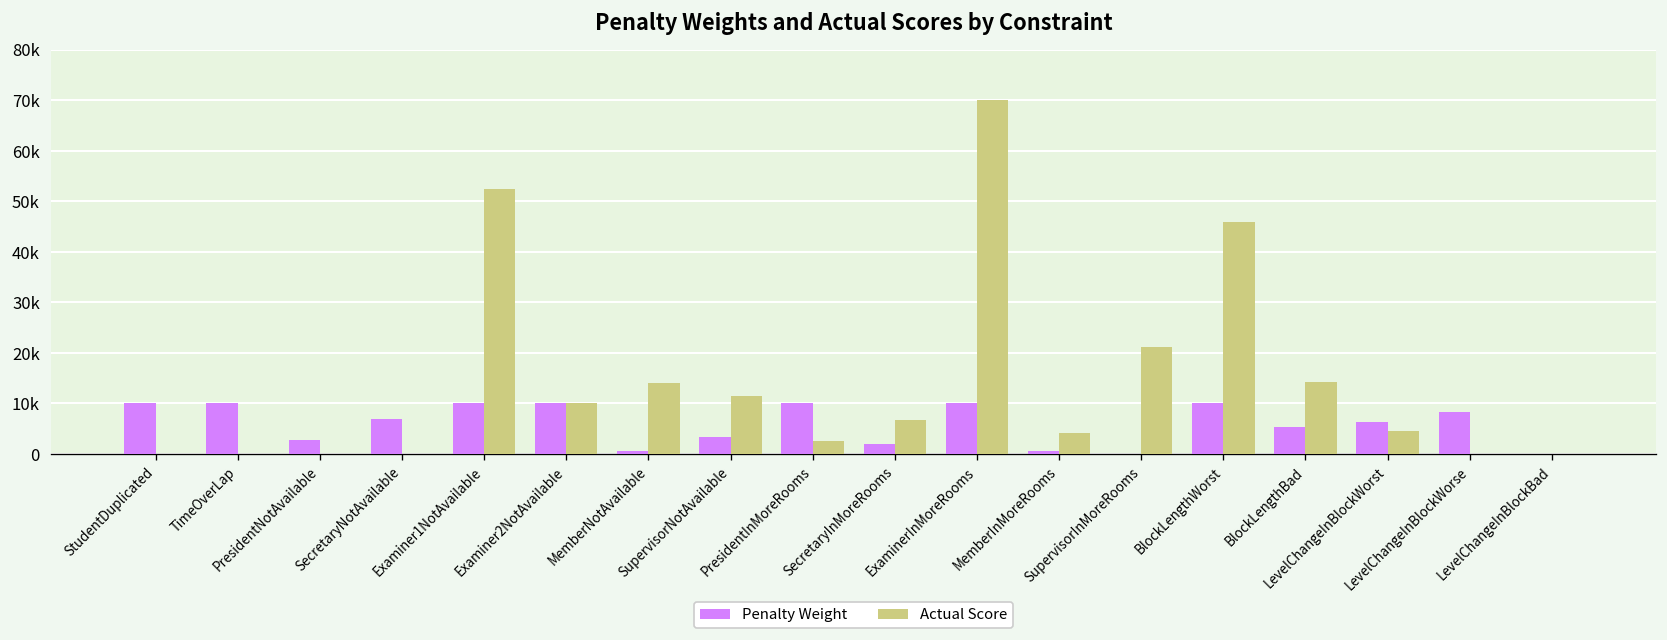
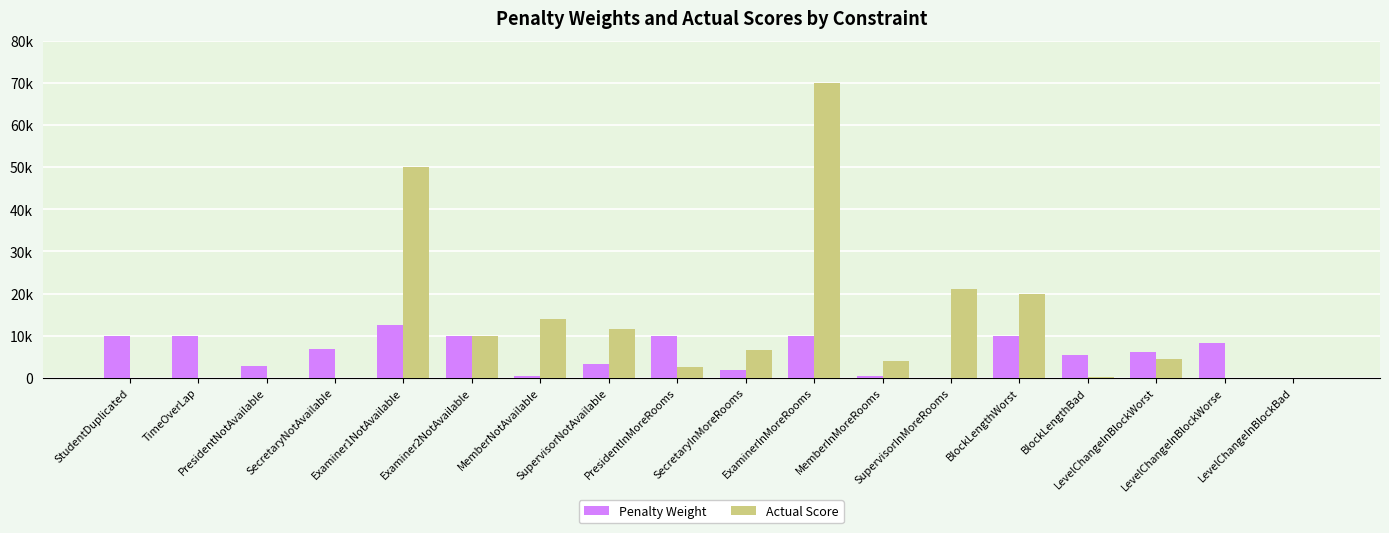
Penalty Weight, Examiner1NotAvailable: 10000 -> 13000
Actual Score, Examiner1NotAvailable: 52000 -> 50000
Actual Score, BlockLengthWorst: 46000 -> 20000
Actual Score, BlockLengthBad: 14000 -> 0
